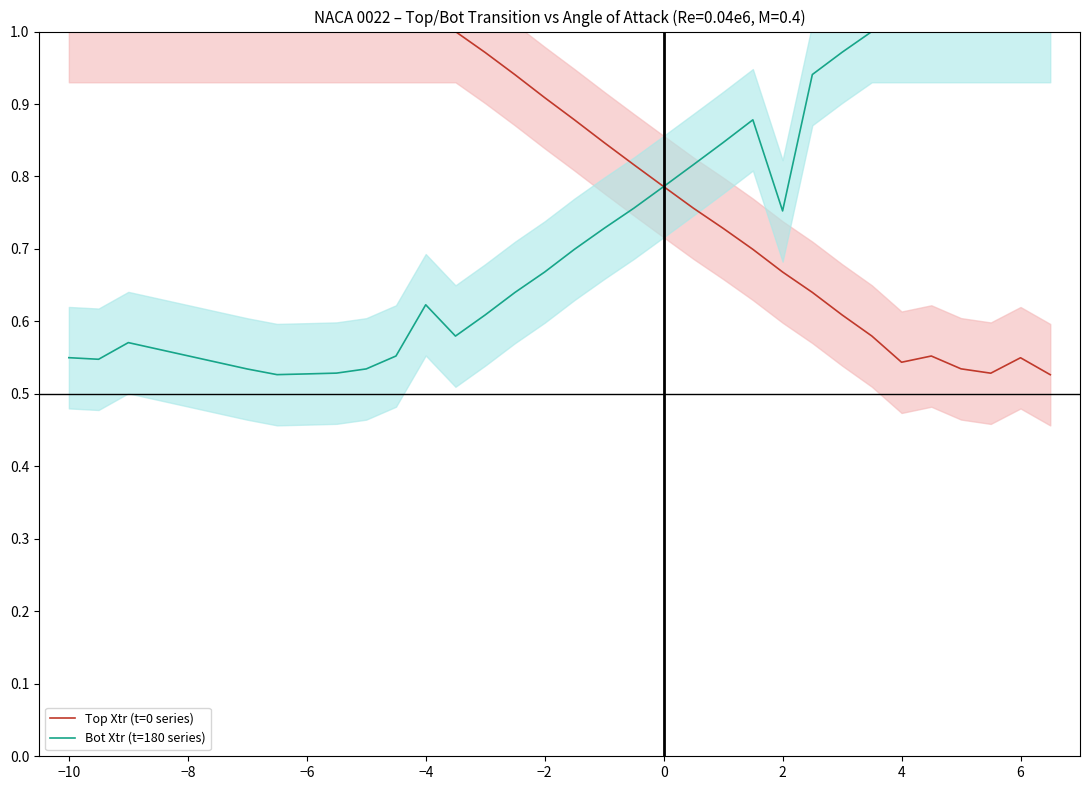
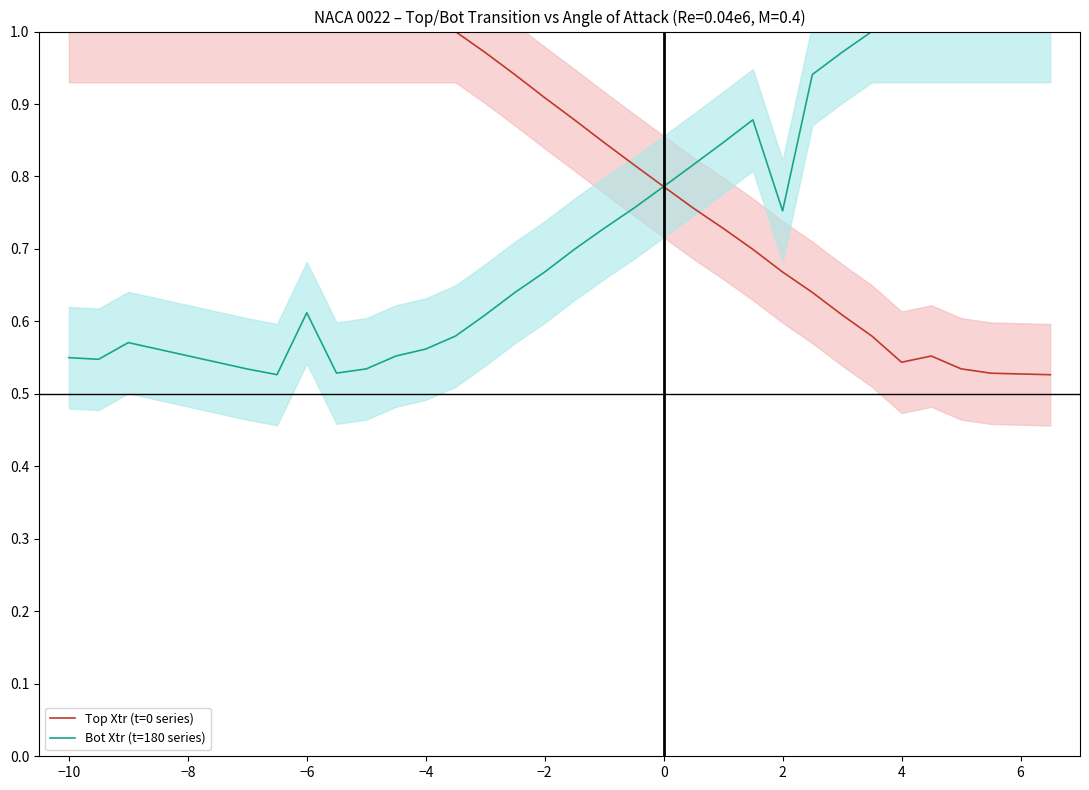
Bot Xtr (t=180 series), −6: 0.53 -> 0.61
Bot Xtr (t=180 series), −4: 0.62 -> 0.56
Top Xtr (t=0 series), 6: 0.55 -> 0.53
